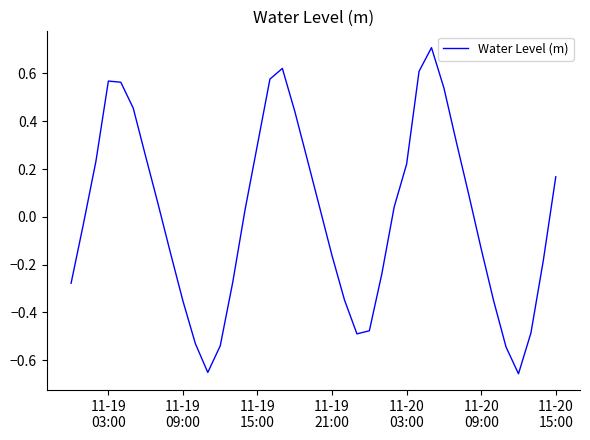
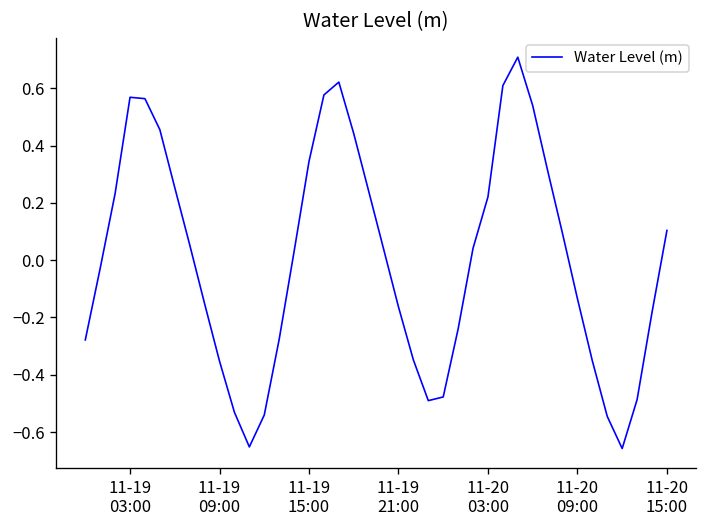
11-19 15:00: 0.30 -> 0.34
11-20 15:00: 0.17 -> 0.10
